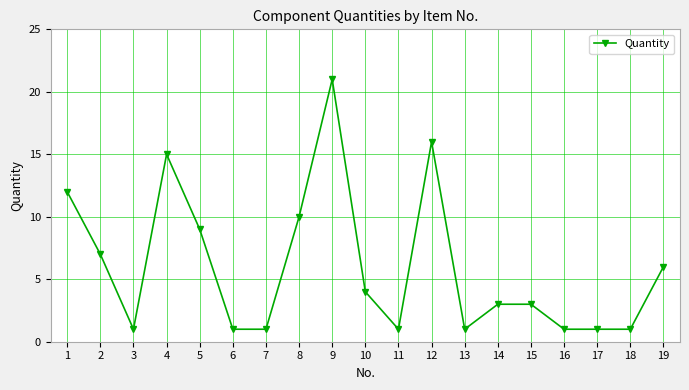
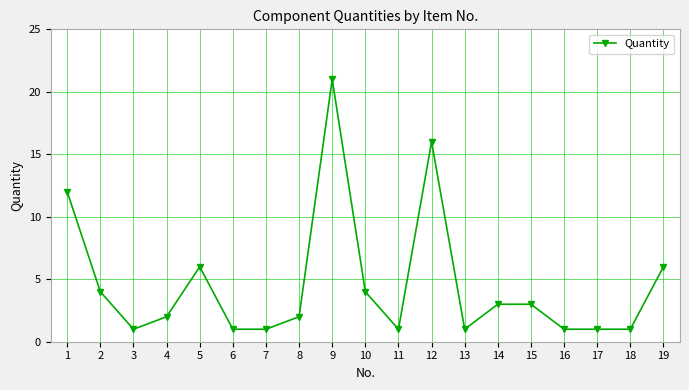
2: 7 -> 4
4: 15 -> 2
5: 9 -> 6
8: 10 -> 2
